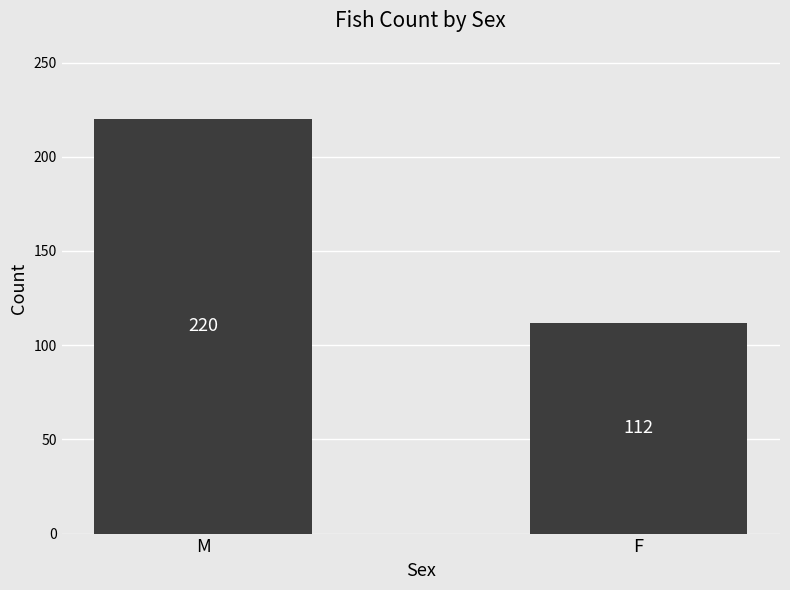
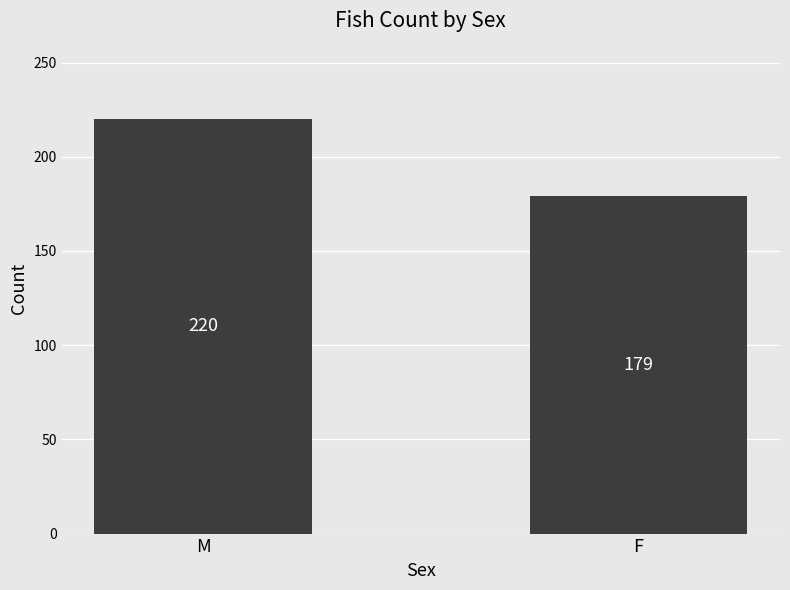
F: 112 -> 179
